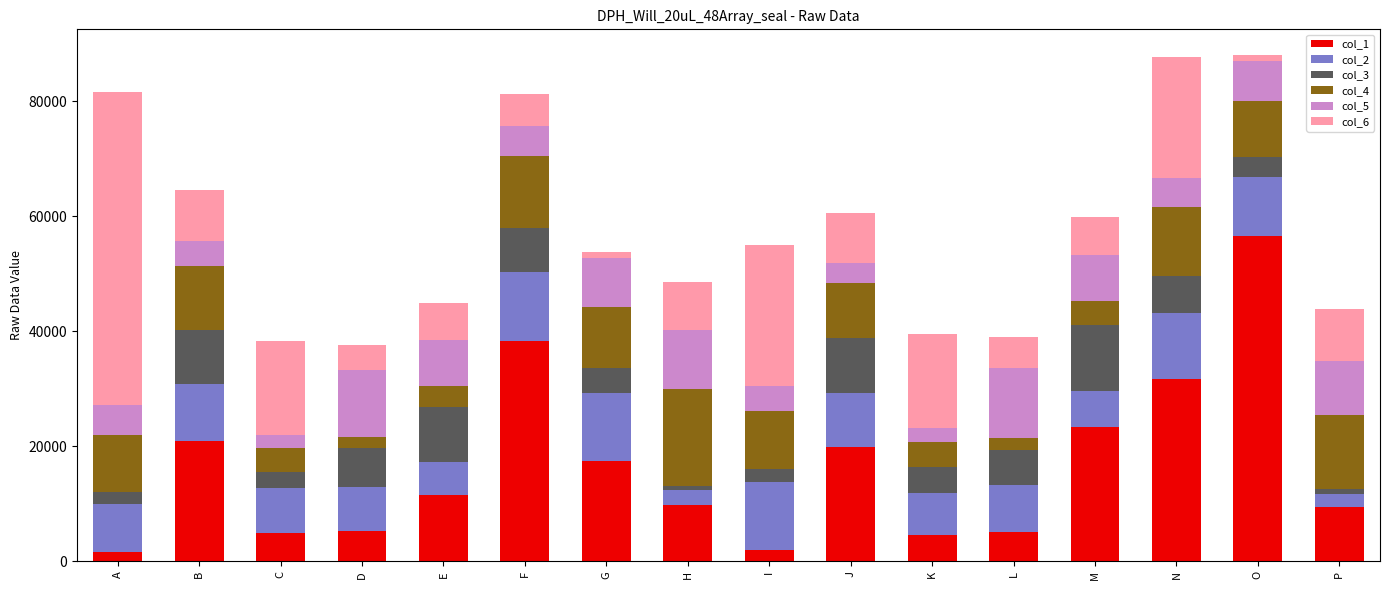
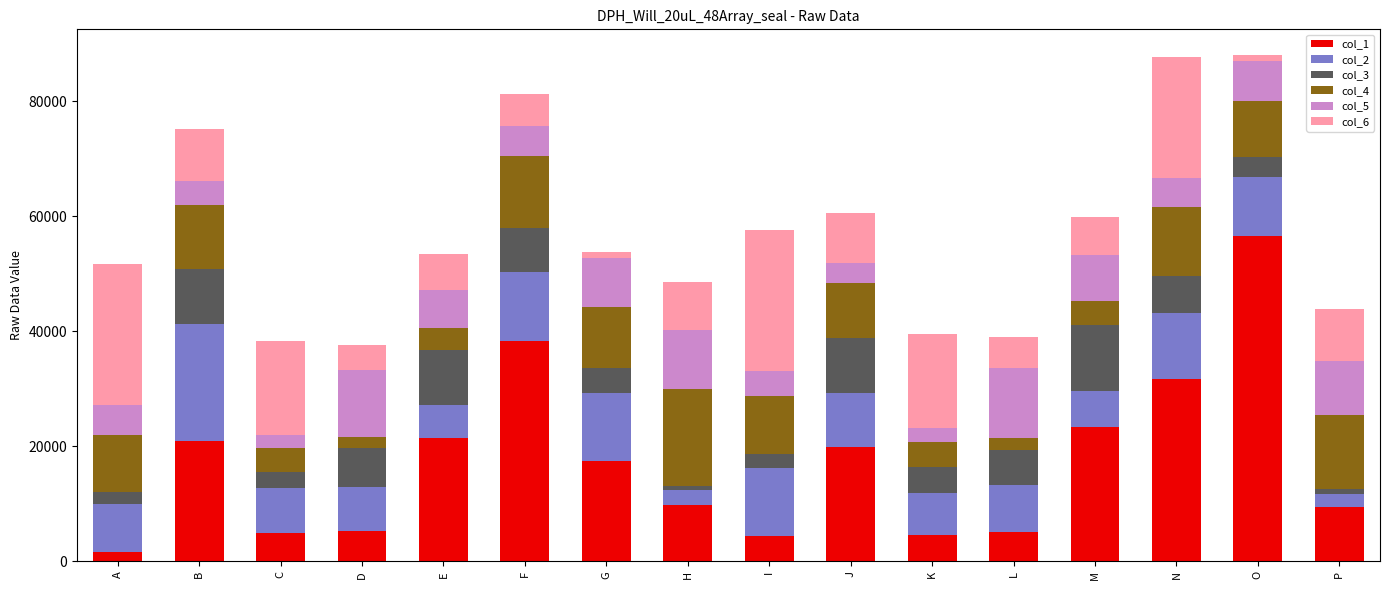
col_6, A: 55000 -> 25000
col_2, B: 10000 -> 20000
col_1, E: 11000 -> 21000
col_5, E: 8000 -> 7000
col_1, I: 2000 -> 4000
